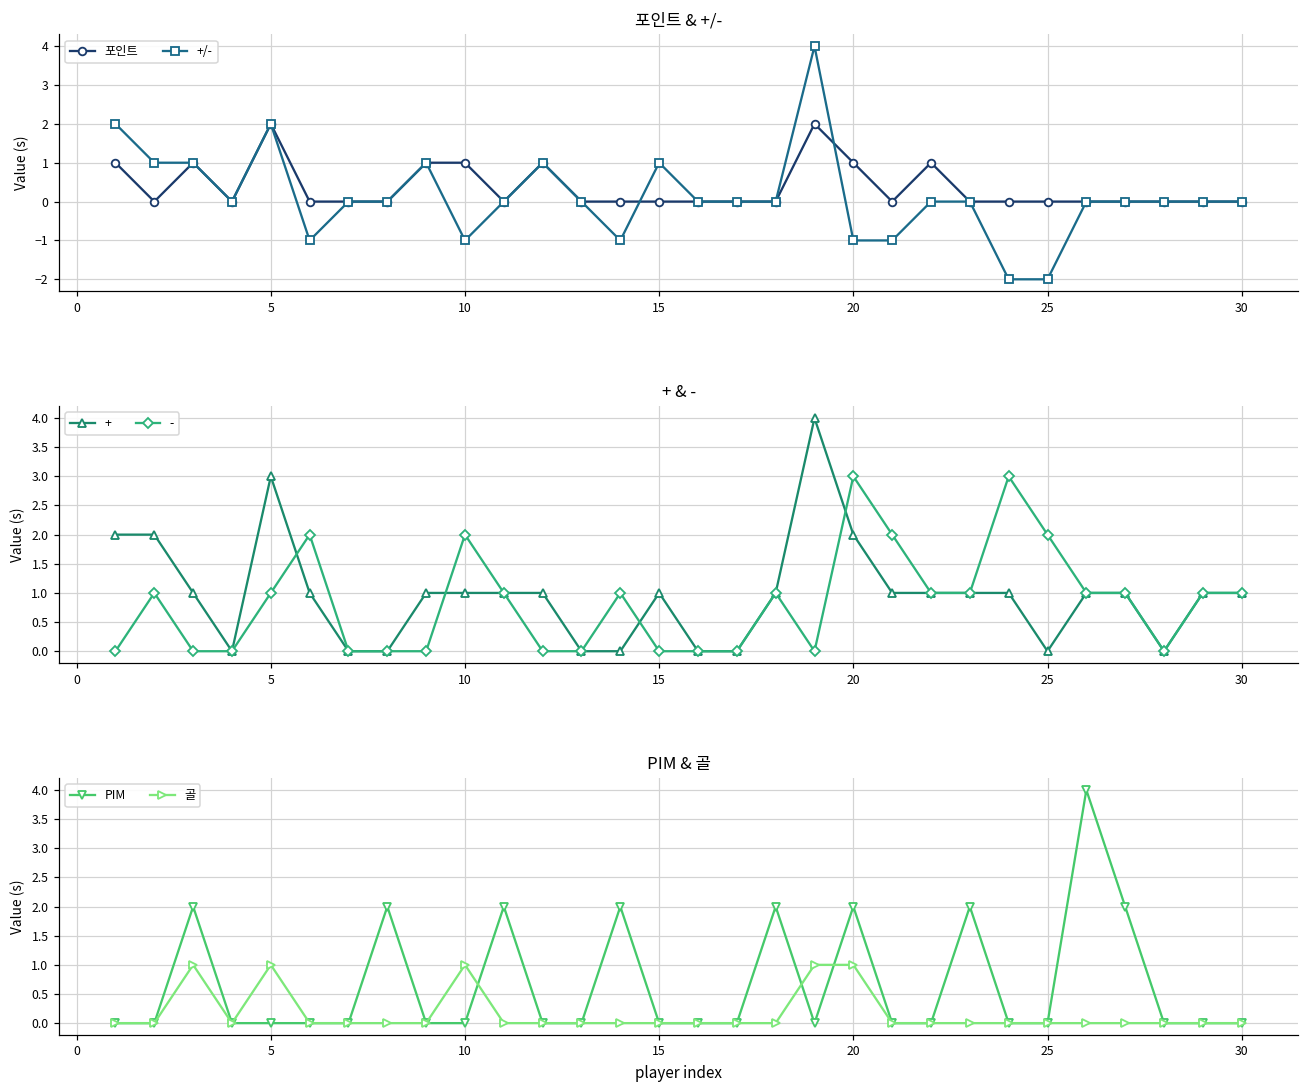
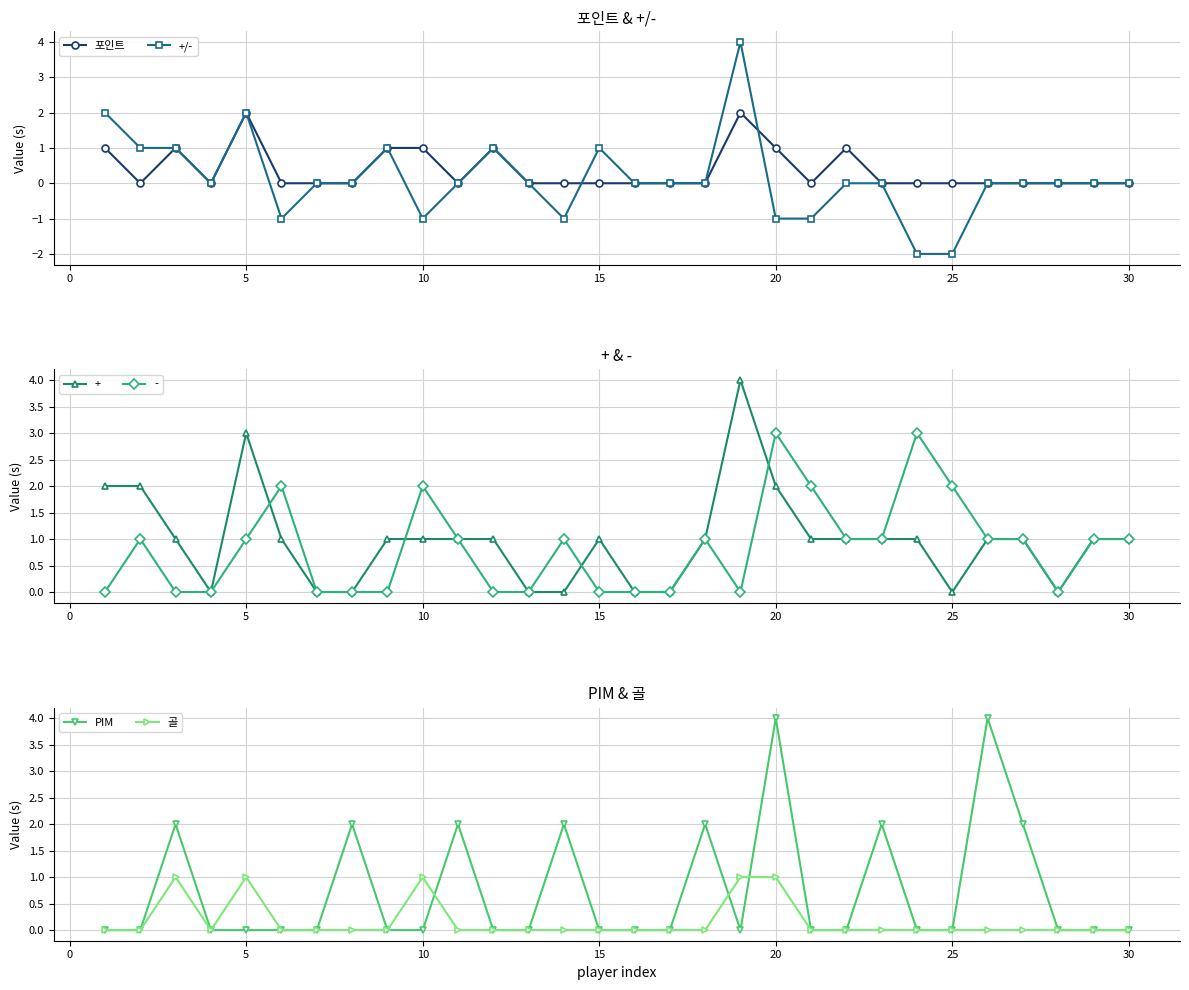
PIM & 골, PIM, 20: 2 -> 4
